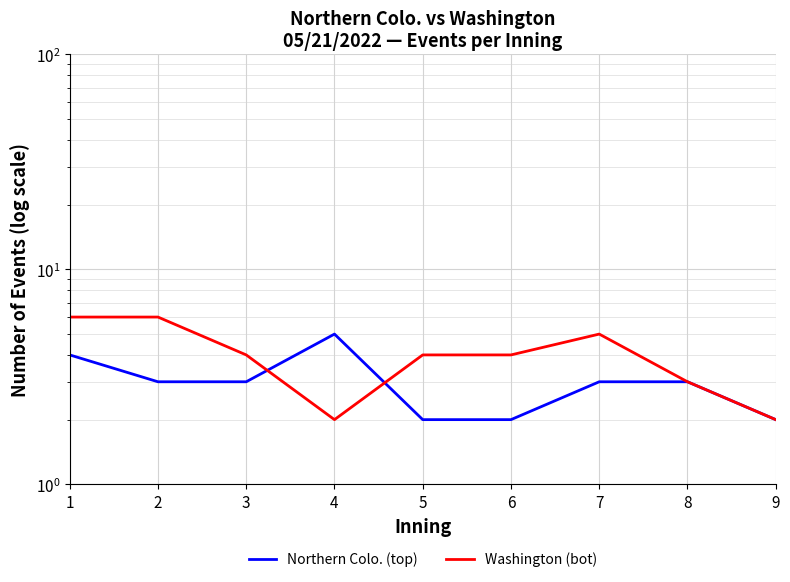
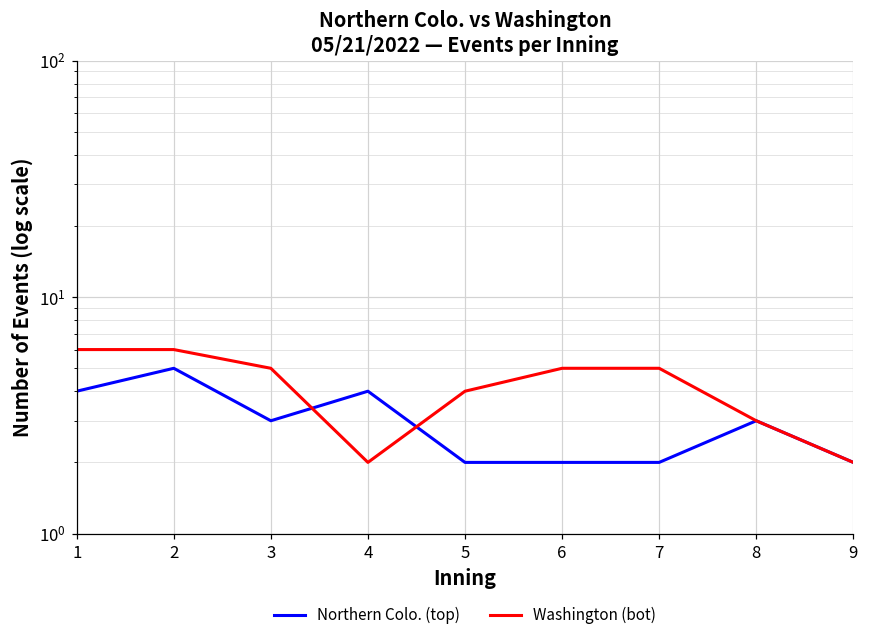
Northern Colo. (top), 2: 3 -> 5
Washington (bot), 3: 4 -> 5
Northern Colo. (top), 4: 5 -> 4
Washington (bot), 6: 4 -> 5
Northern Colo. (top), 7: 3 -> 2
